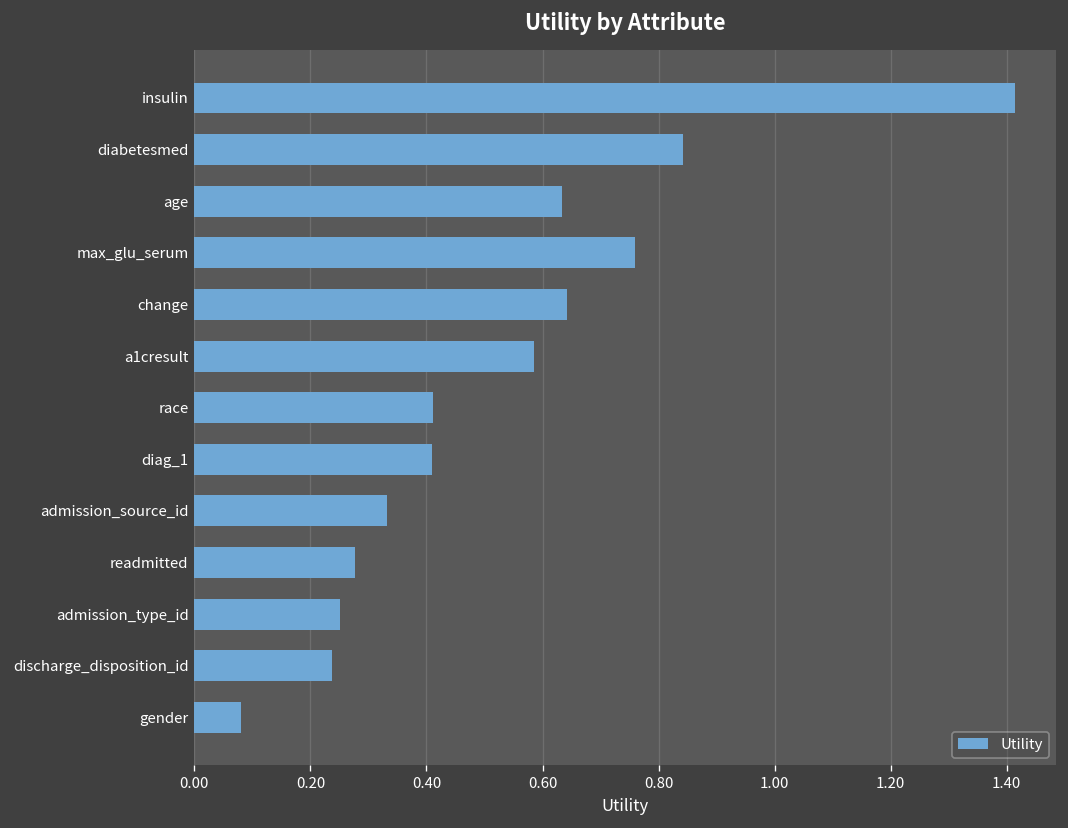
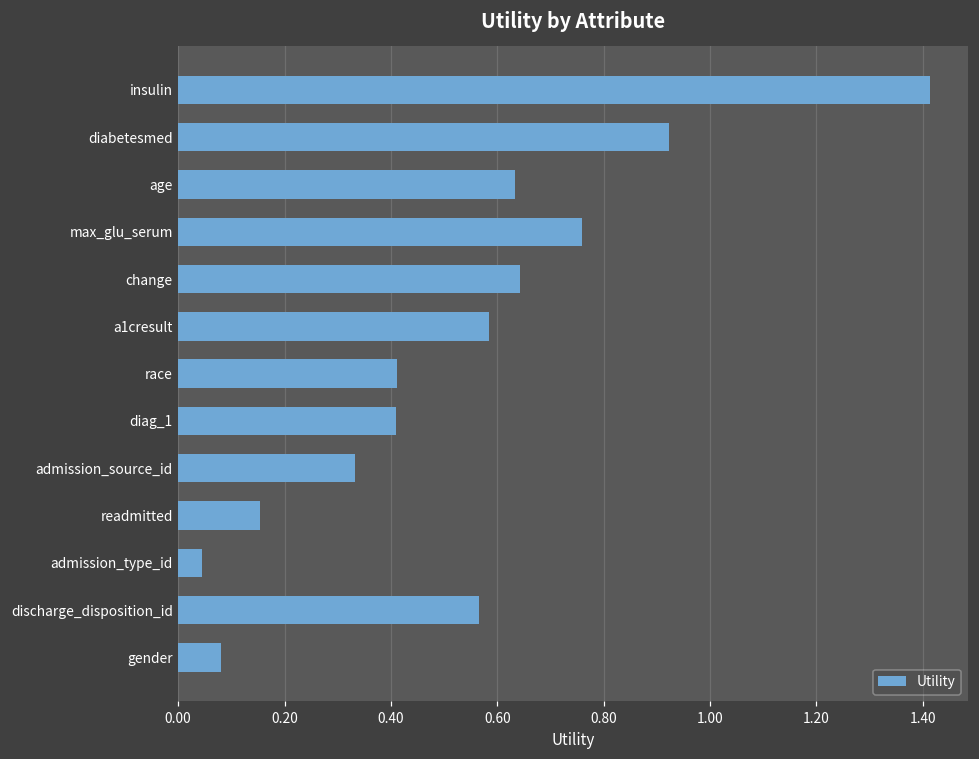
diabetesmed: 0.84 -> 0.92
readmitted: 0.28 -> 0.15
admission_type_id: 0.25 -> 0.04
discharge_disposition_id: 0.24 -> 0.57
